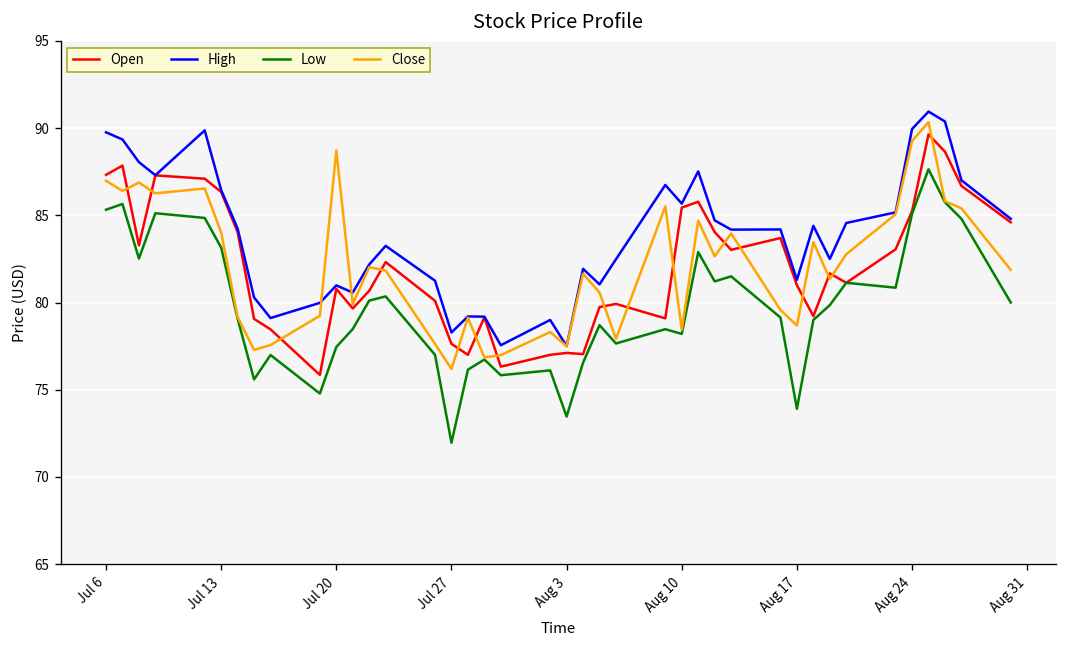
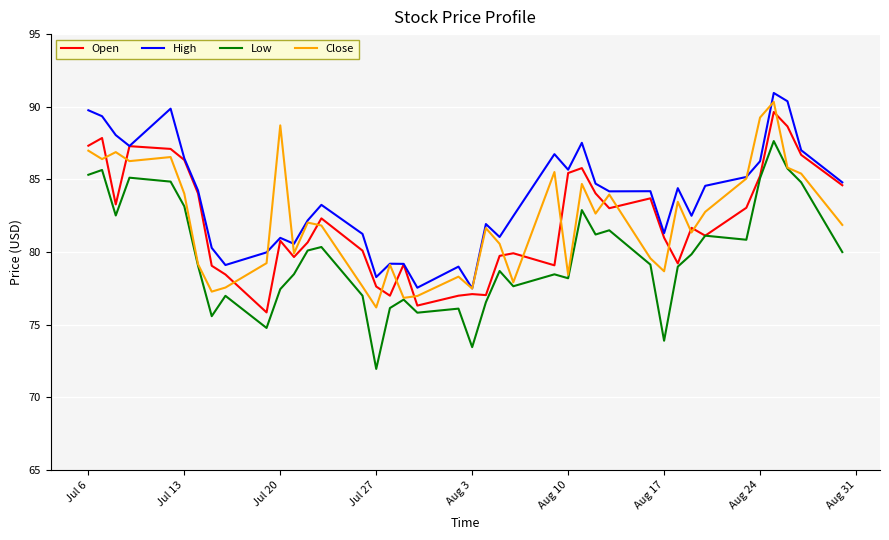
High, Aug 24: 90.0 -> 86.3
